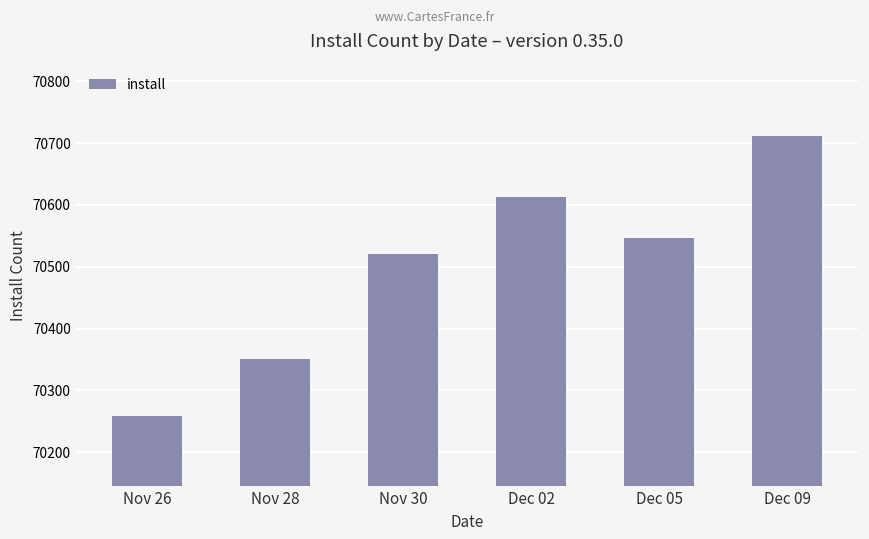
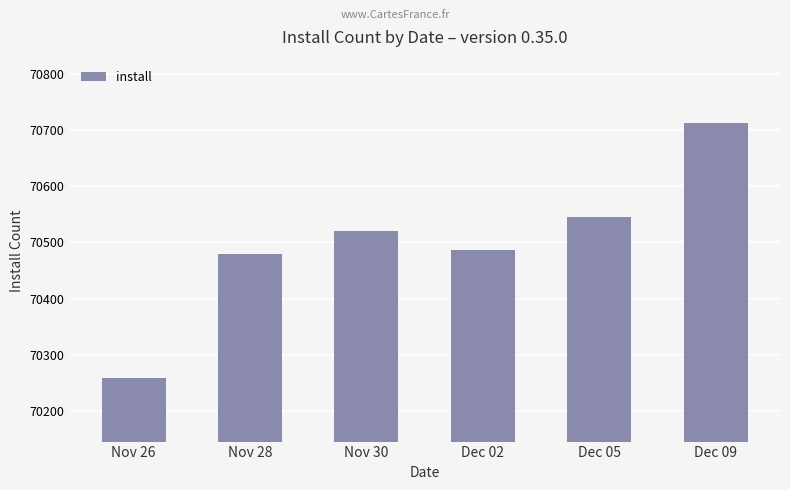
Nov 28: 70350 -> 70480
Dec 02: 70610 -> 70490
